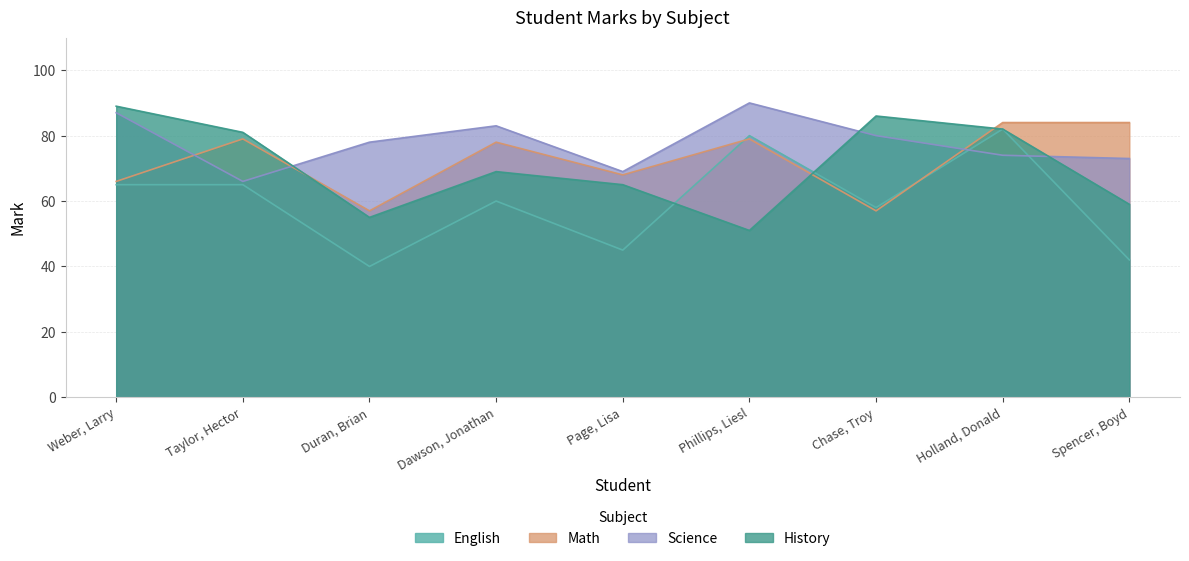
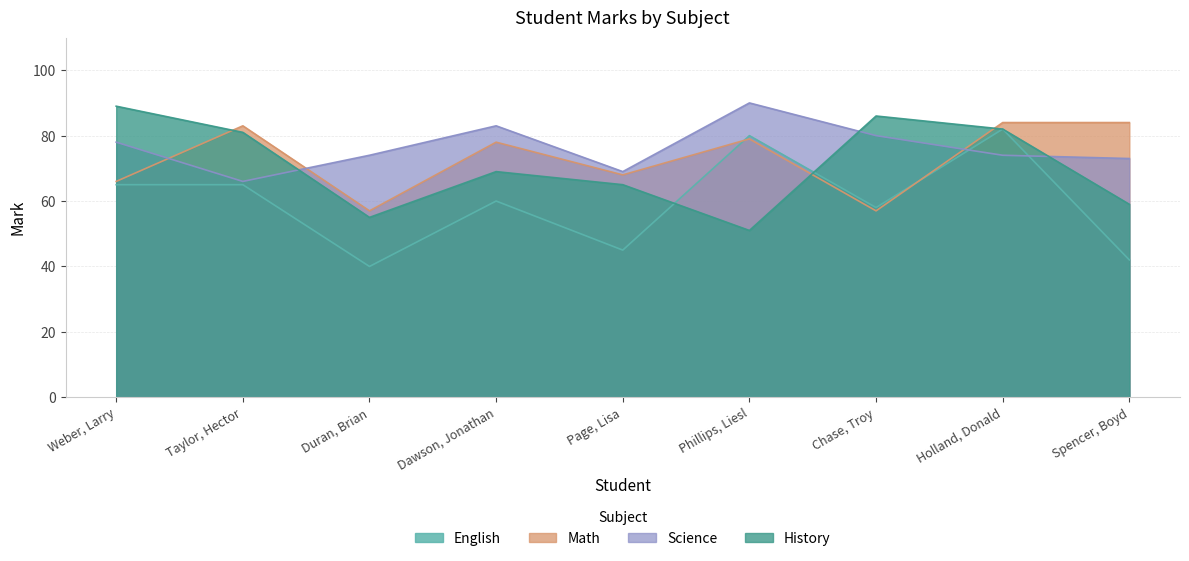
Science, Weber, Larry: 87 -> 78
Math, Taylor, Hector: 79 -> 83
Science, Duran, Brian: 78 -> 74
